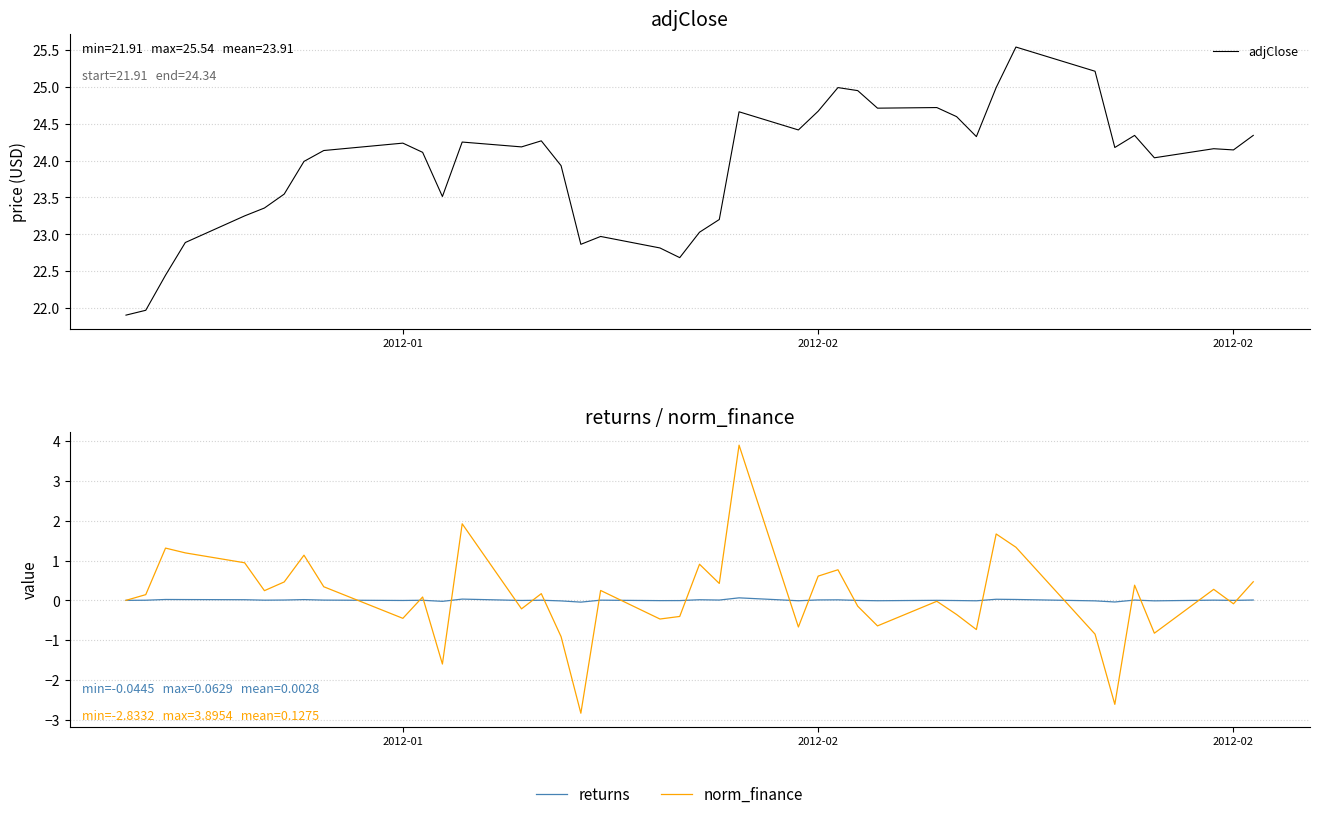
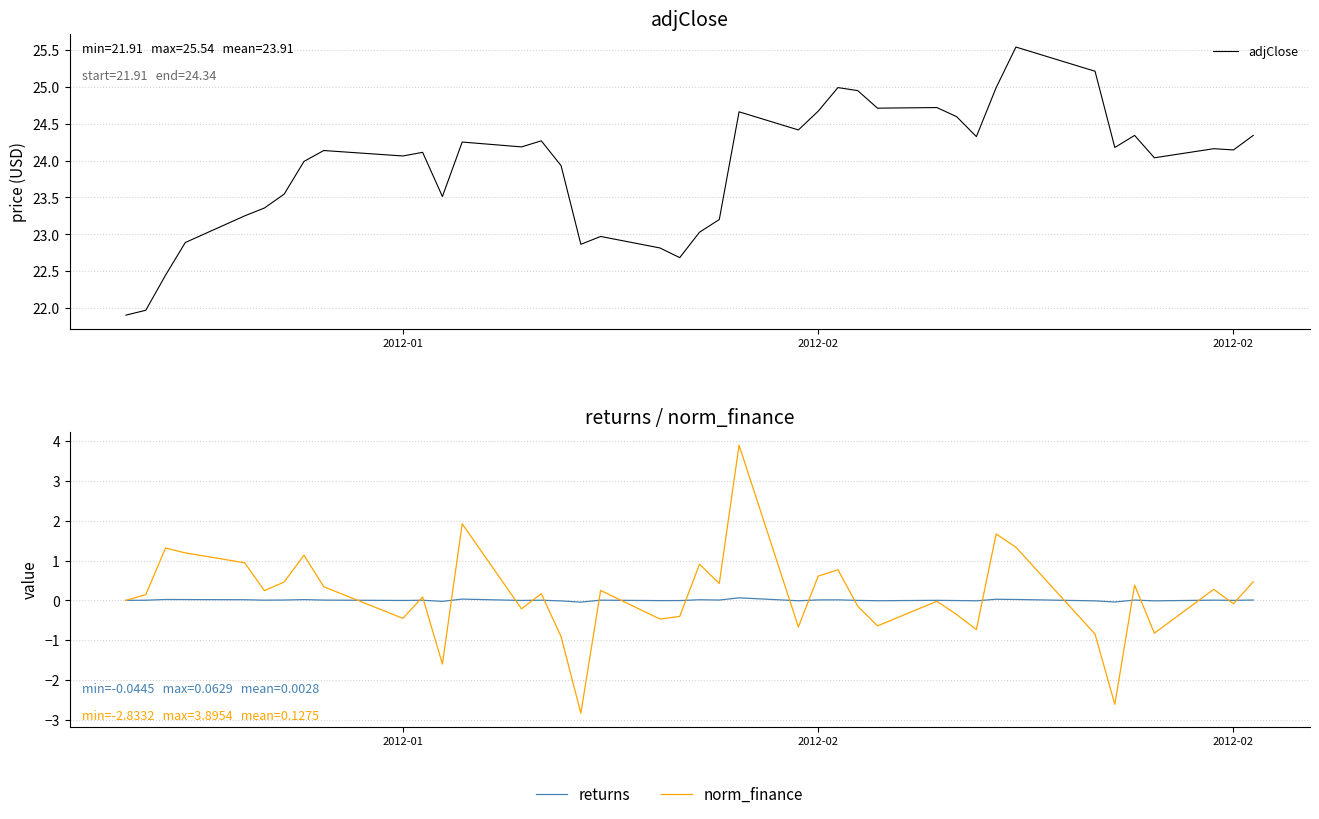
adjClose, 2012-01: 24.2 -> 24.1
